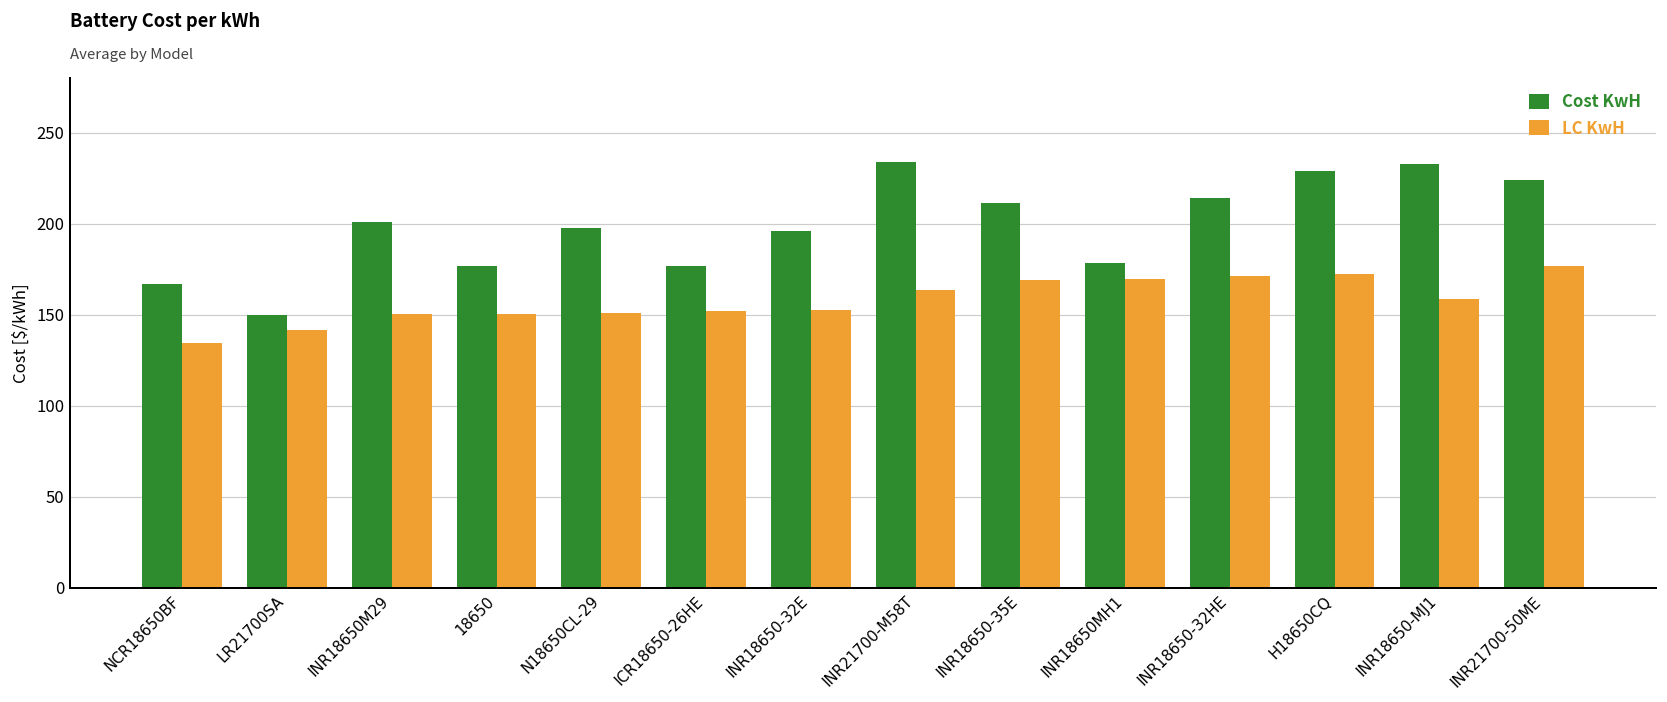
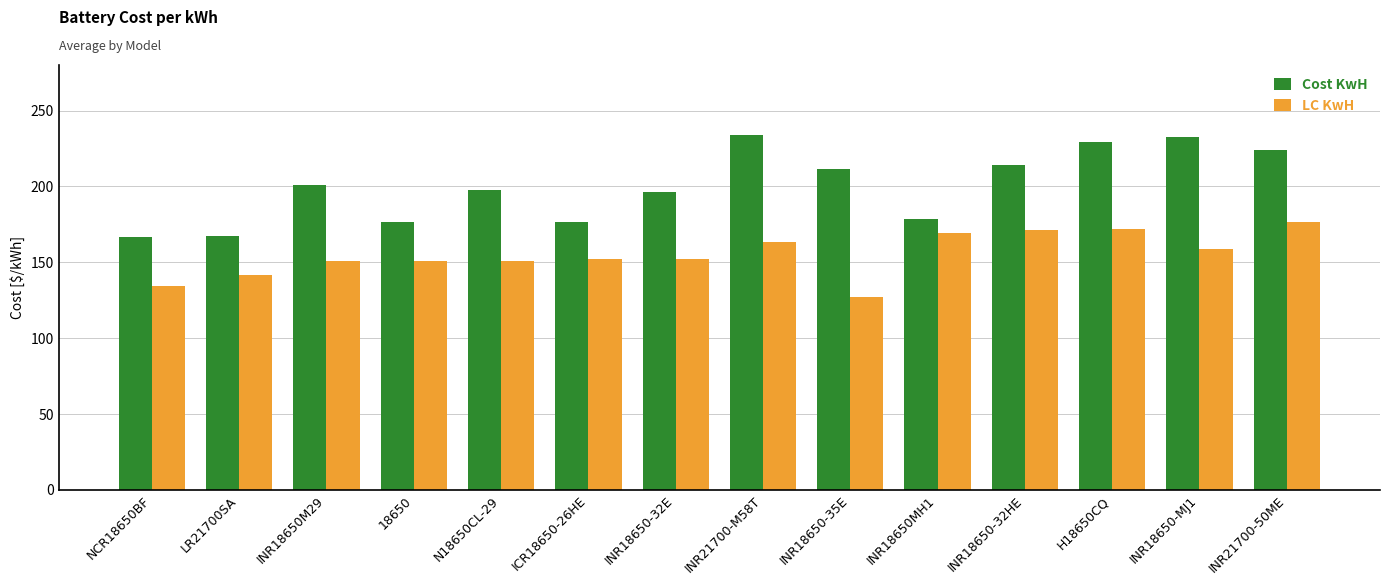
Cost KwH, LR21700SA: 150 -> 167
LC KwH, INR18650-35E: 169 -> 127
